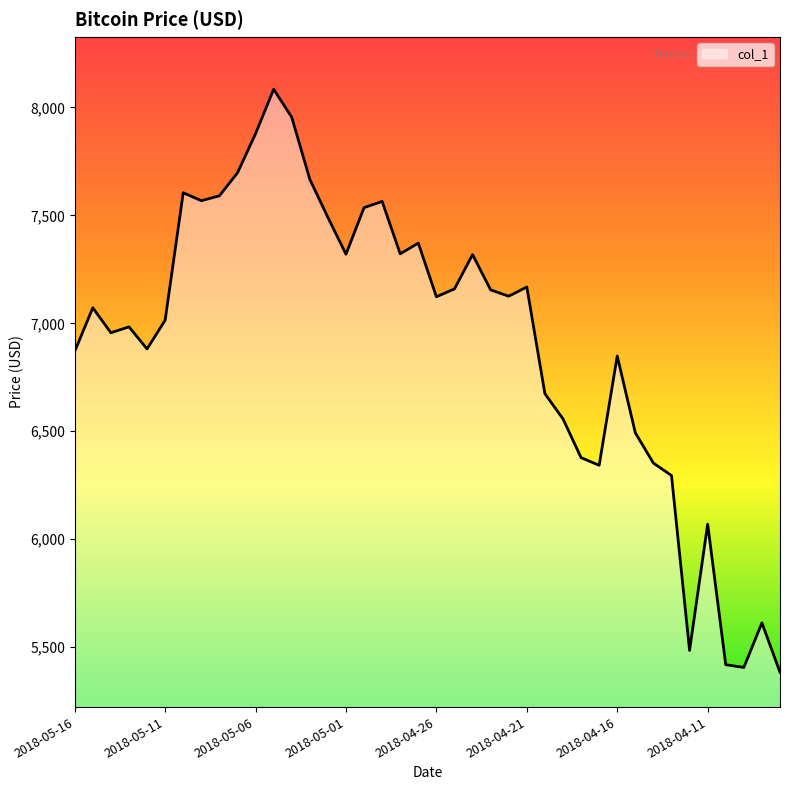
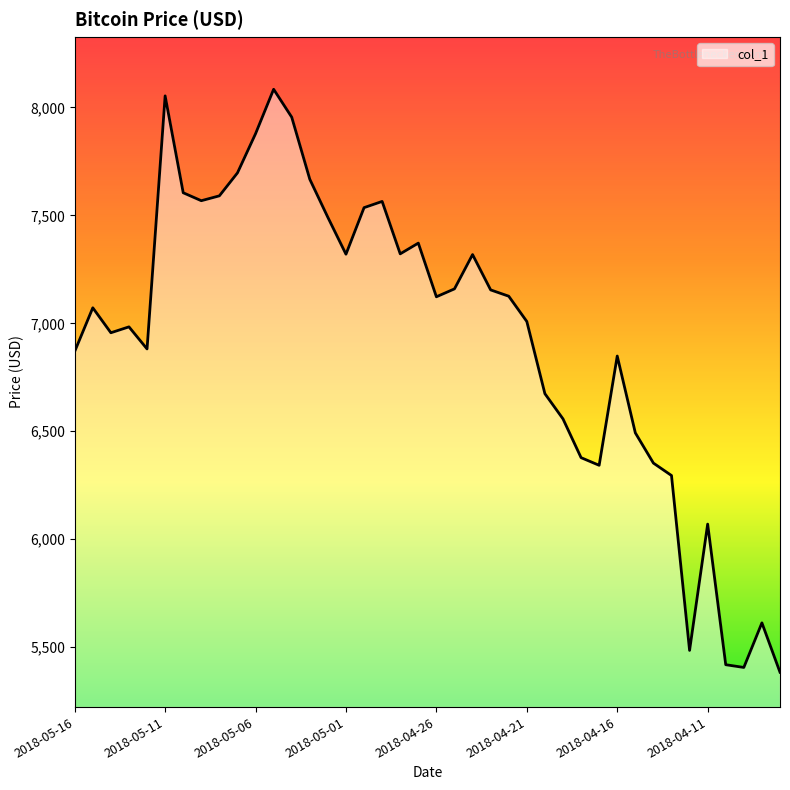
2018-05-11: 7,010 -> 8,050
2018-04-21: 7,170 -> 7,010
